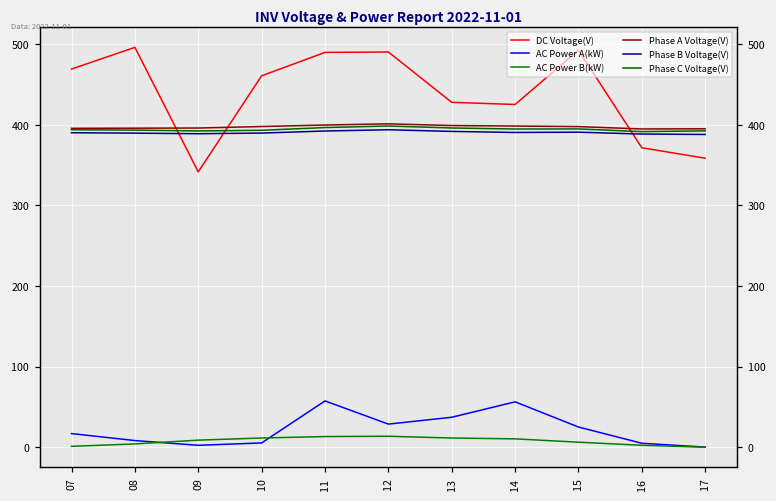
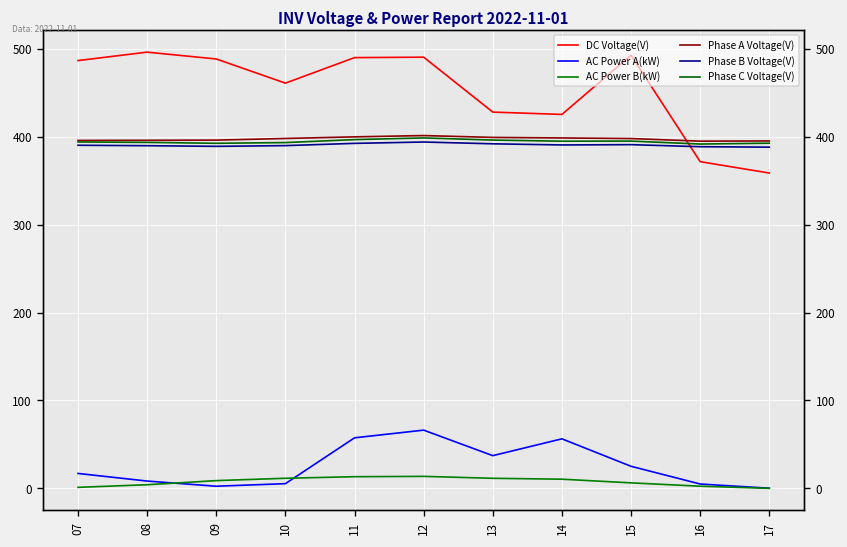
DC Voltage(V), 07: 470 -> 490
DC Voltage(V), 09: 340 -> 490
AC Power A(kW), 12: 30 -> 70
